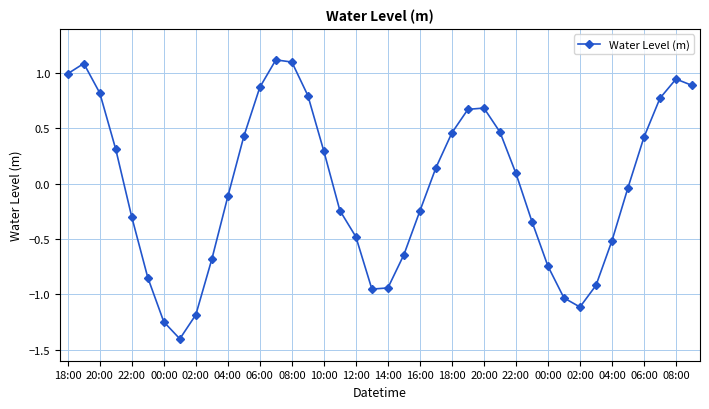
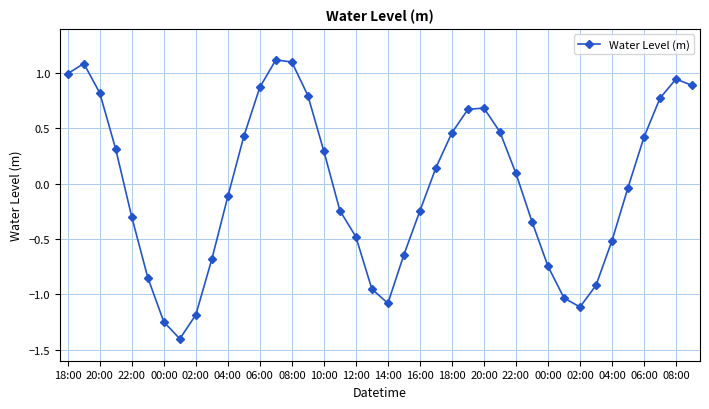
14:00: -0.94 -> -1.08
